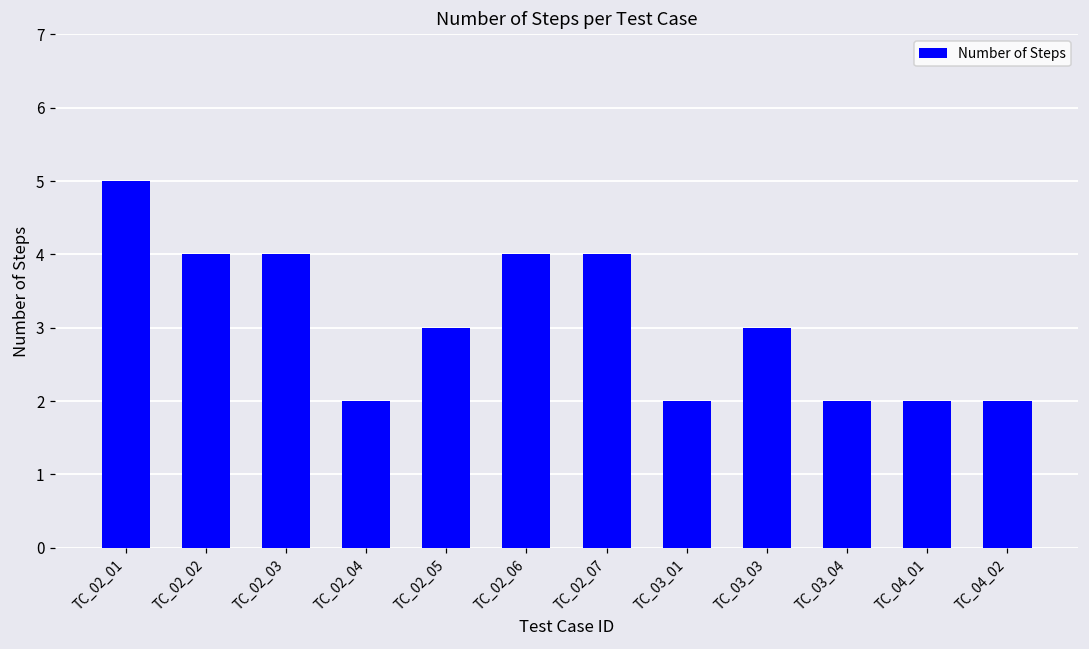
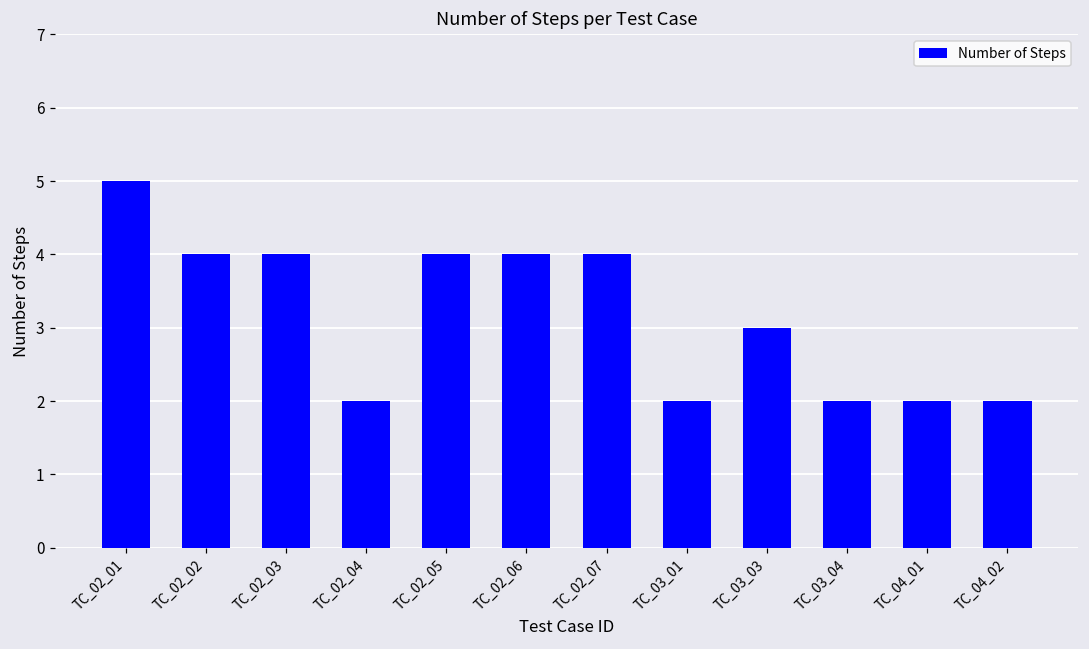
TC_02_05: 3 -> 4
